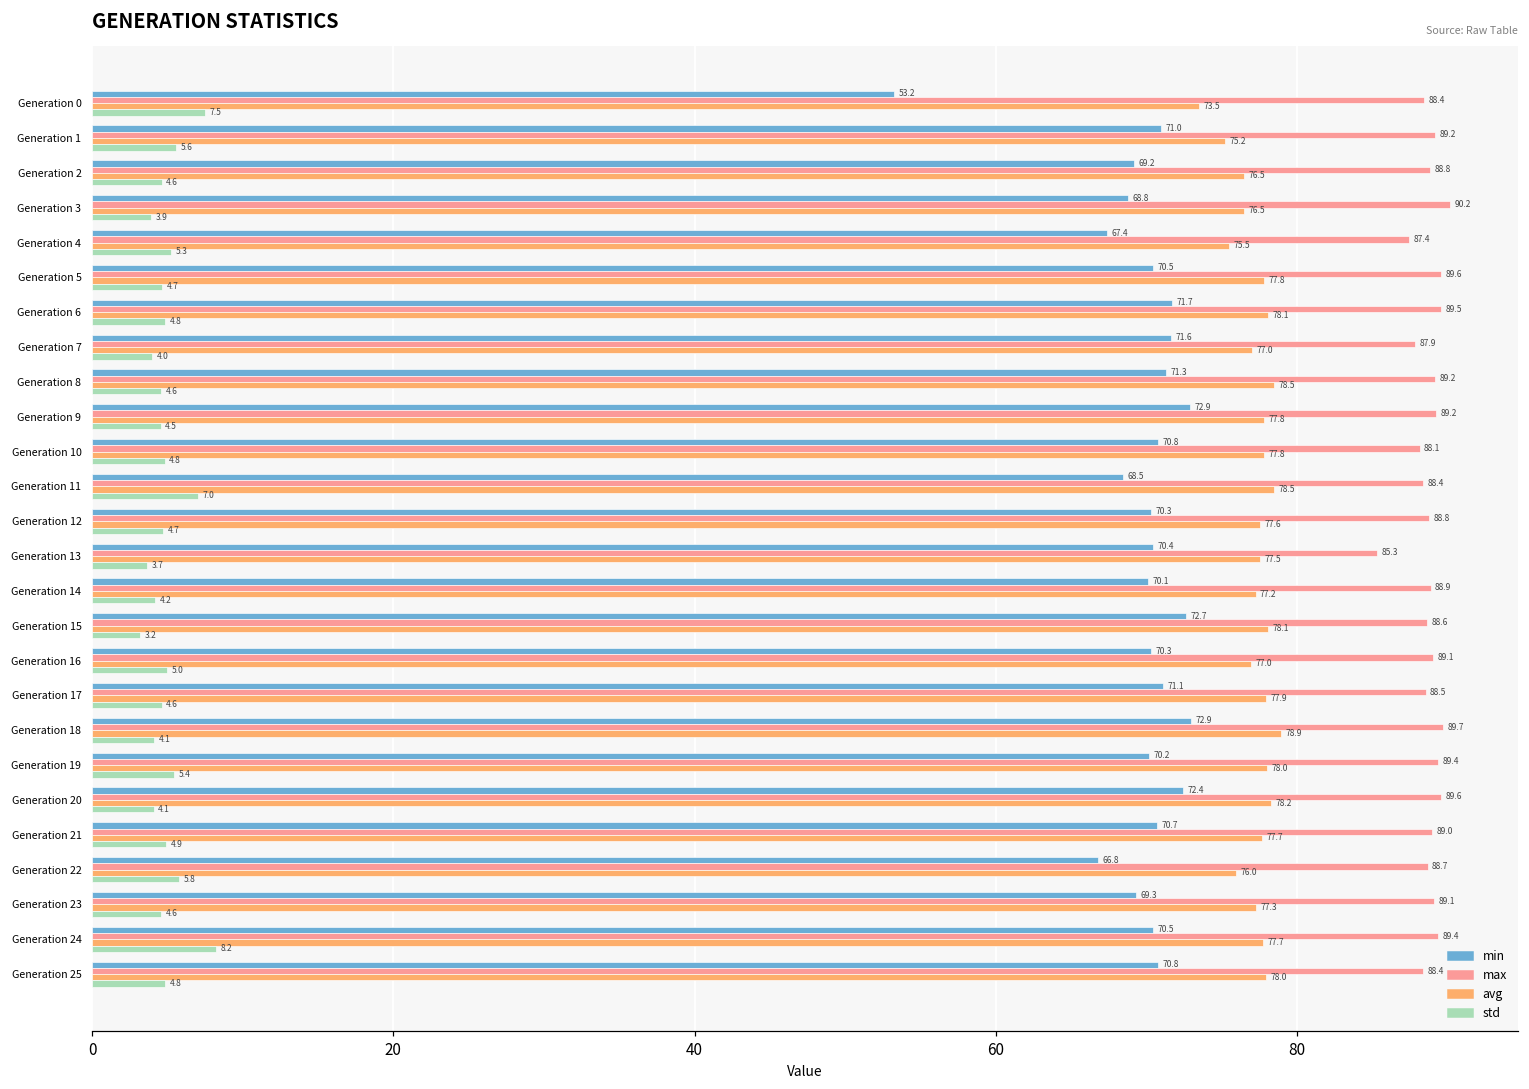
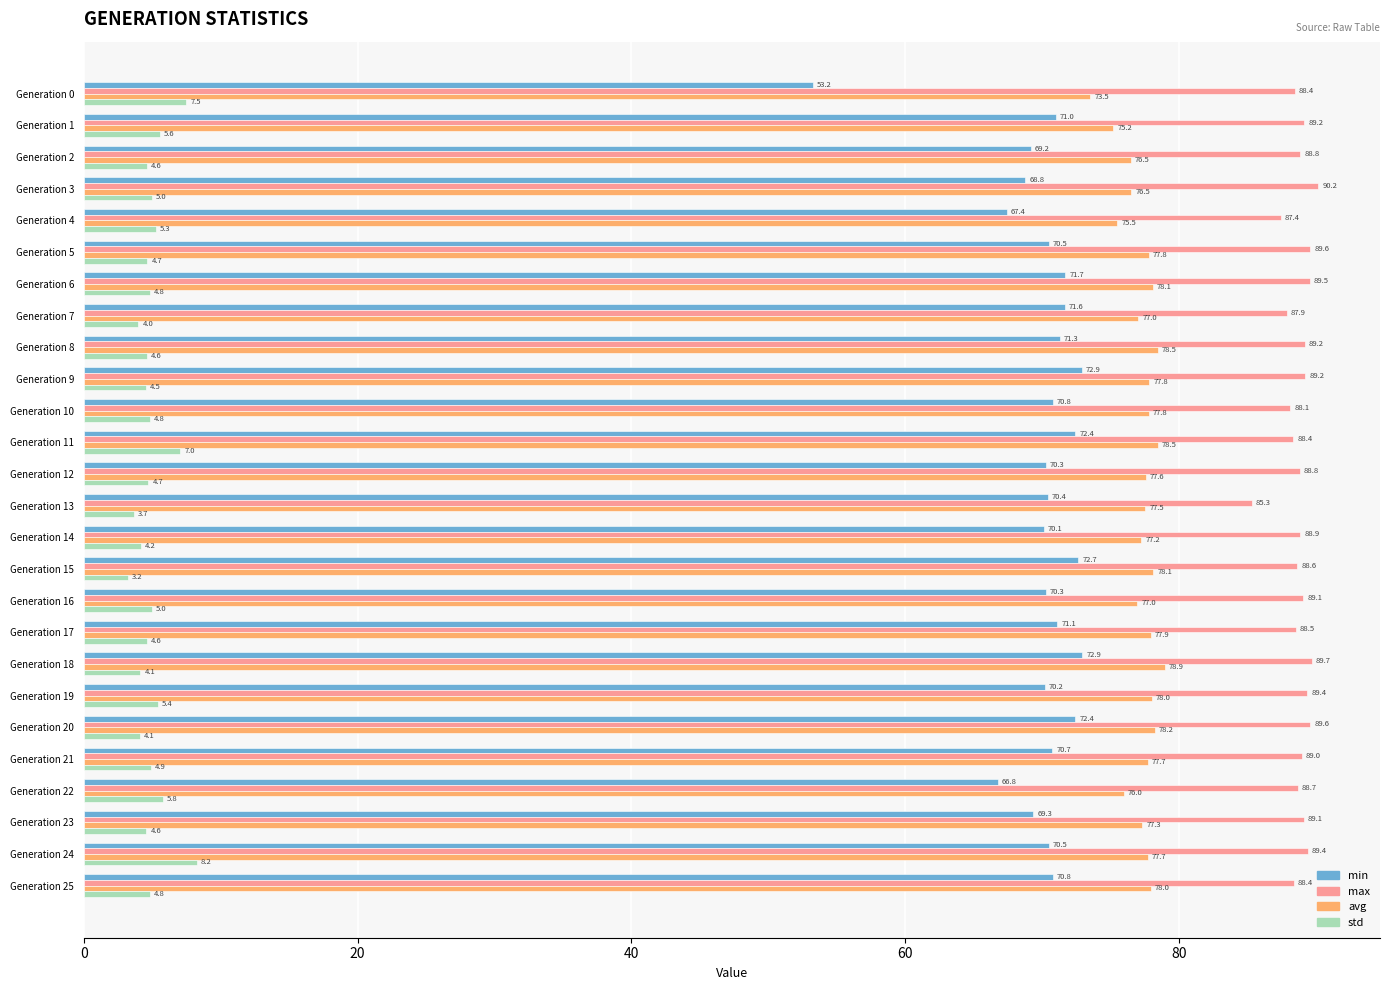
std, Generation 3: 3.9 -> 5.0
min, Generation 11: 68.5 -> 72.4
